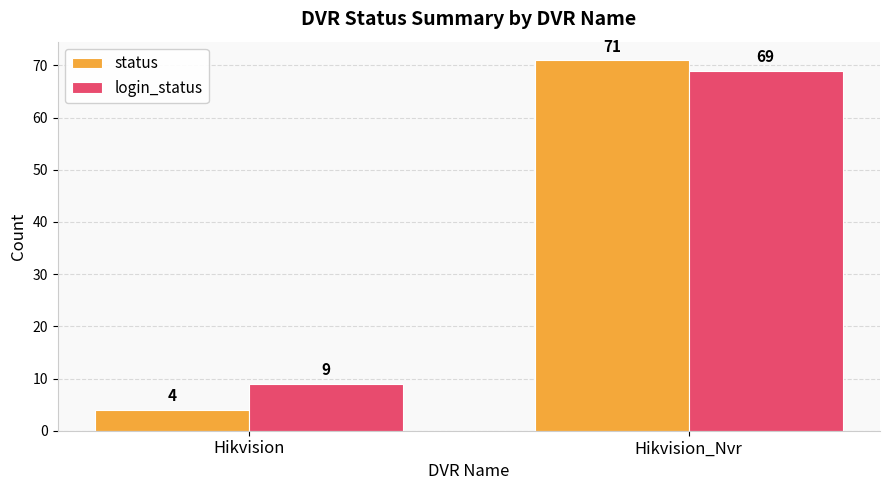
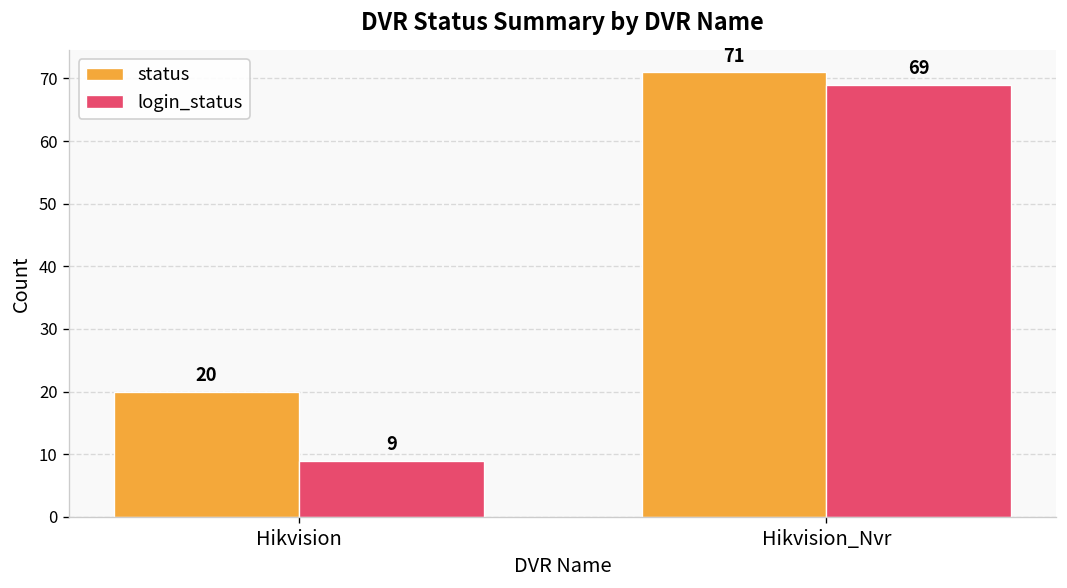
status, Hikvision: 4 -> 20
